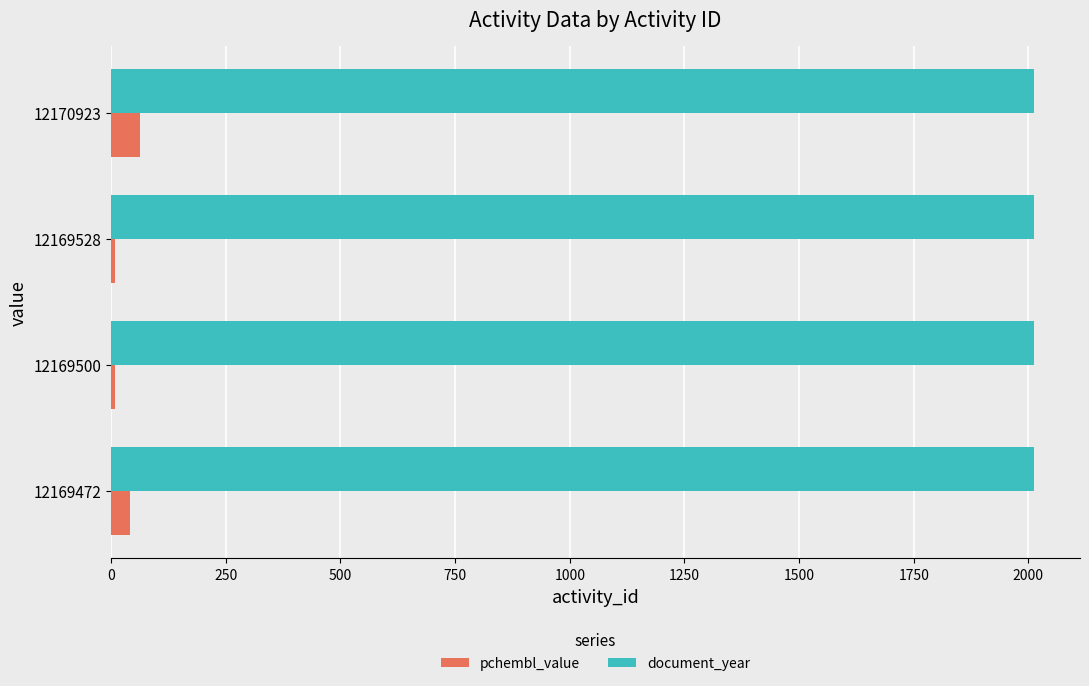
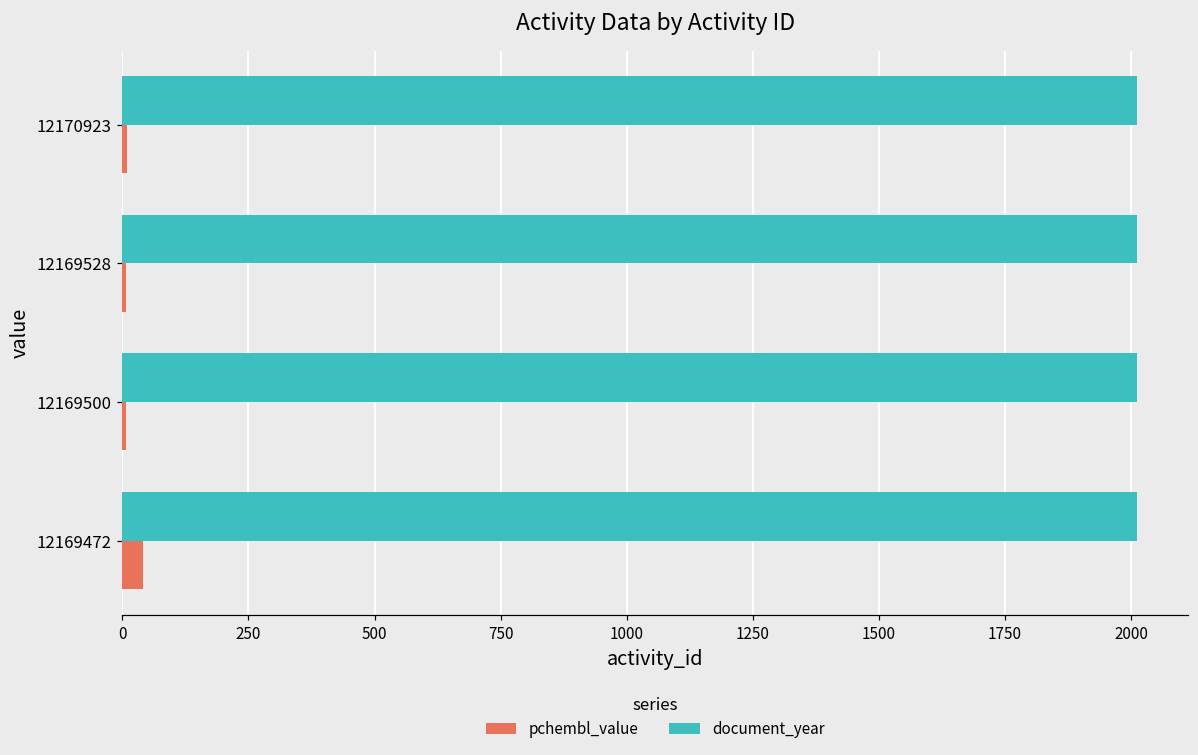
pchembl_value, 12170923: 60 -> 10
